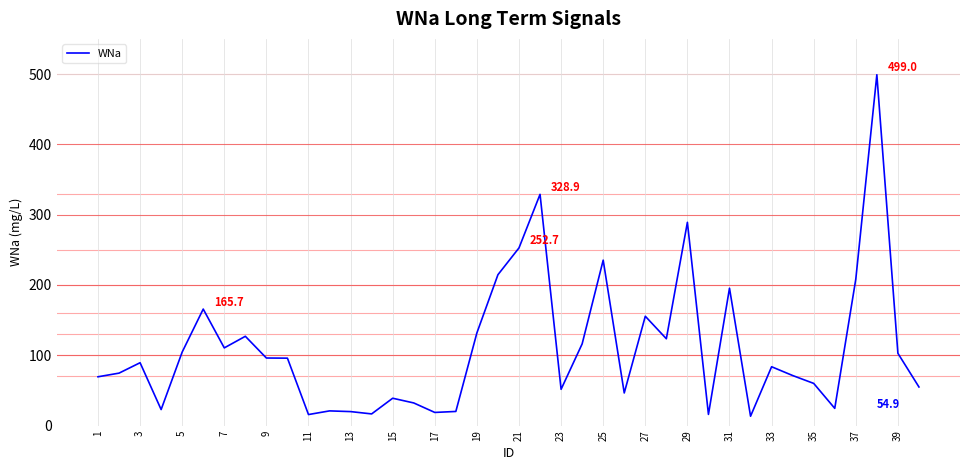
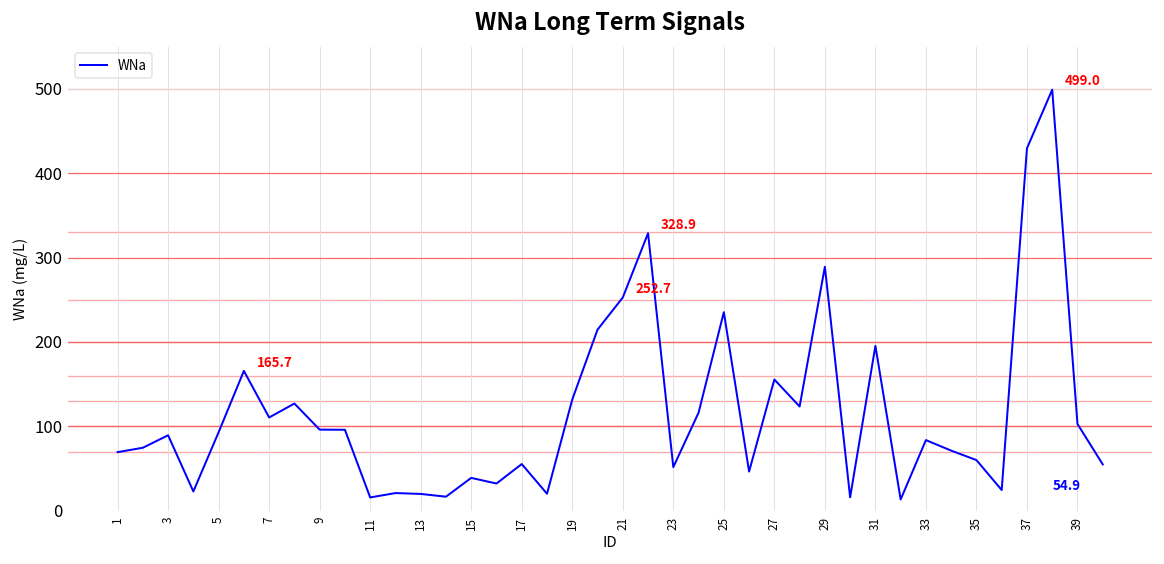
5: 100 -> 90
17: 20 -> 60
37: 210 -> 430
